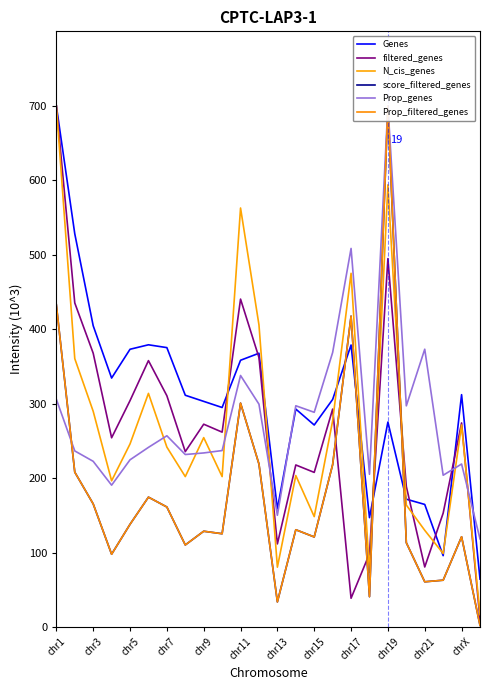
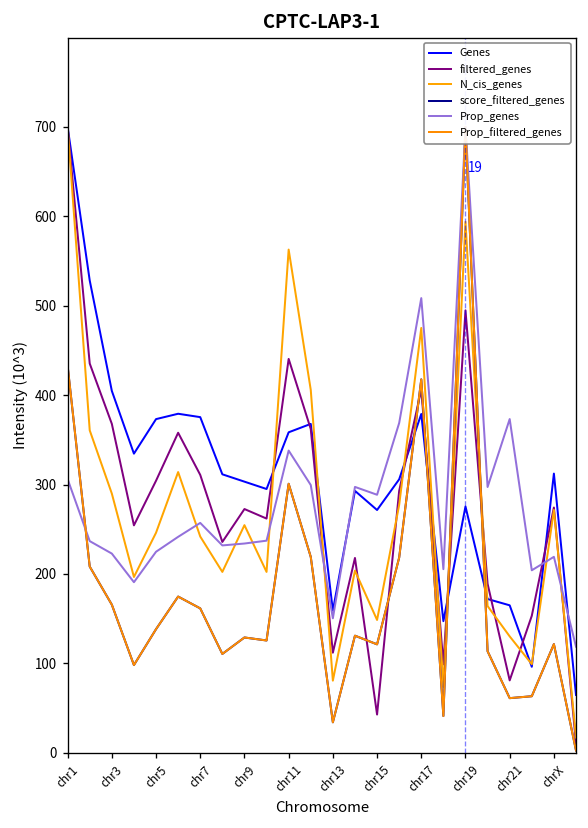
filtered_genes, chr15: 210 -> 40
filtered_genes, chr17: 40 -> 410
